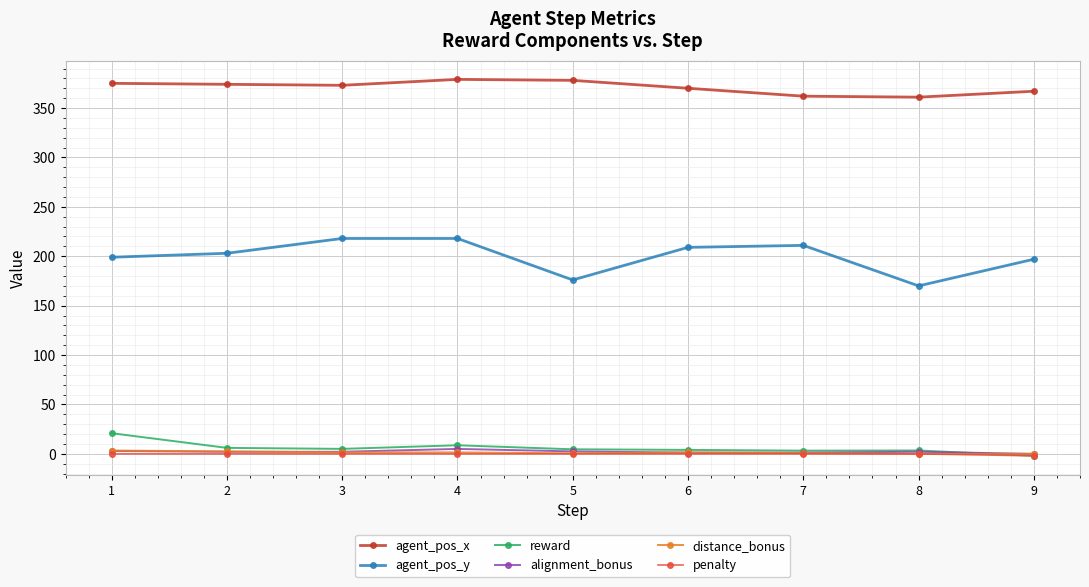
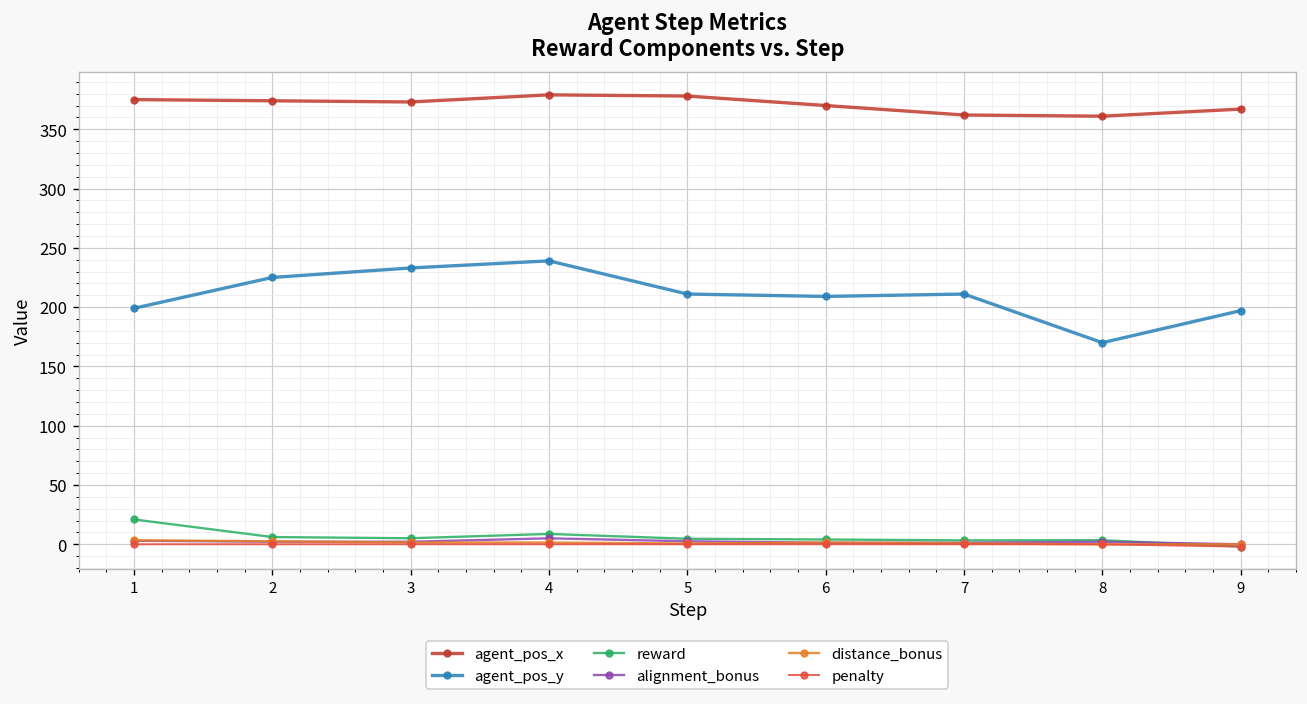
agent_pos_y, 2: 200 -> 230
agent_pos_y, 3: 220 -> 230
agent_pos_y, 4: 220 -> 240
agent_pos_y, 5: 180 -> 210
